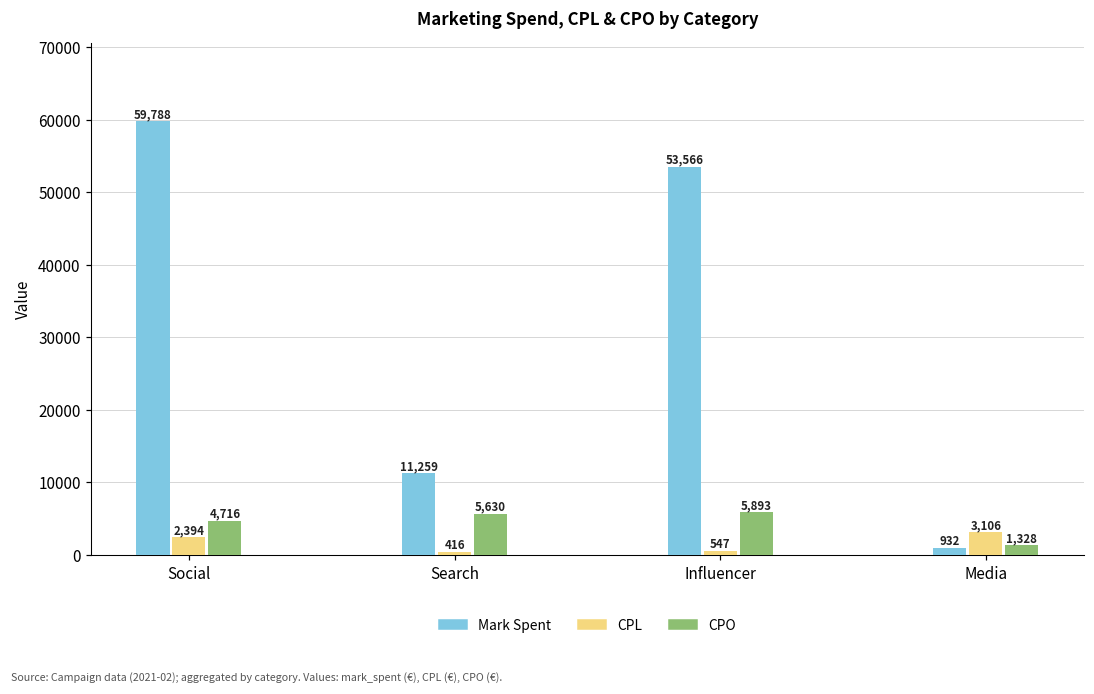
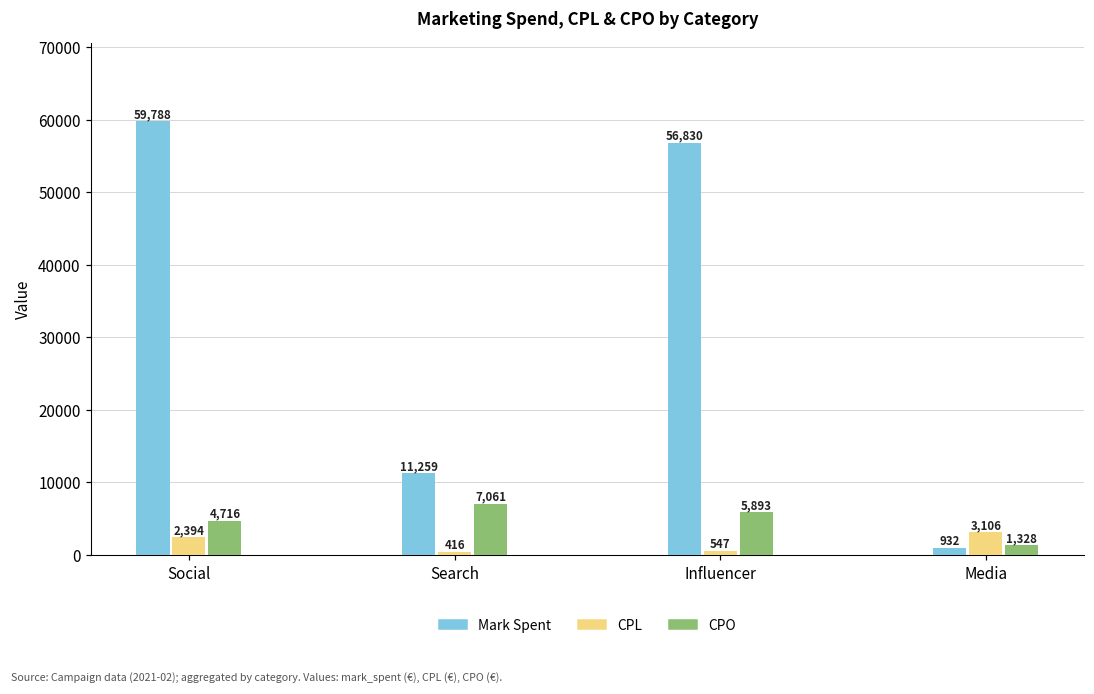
CPO, Search: 5,630 -> 7,061
Mark Spent, Influencer: 53,566 -> 56,830
